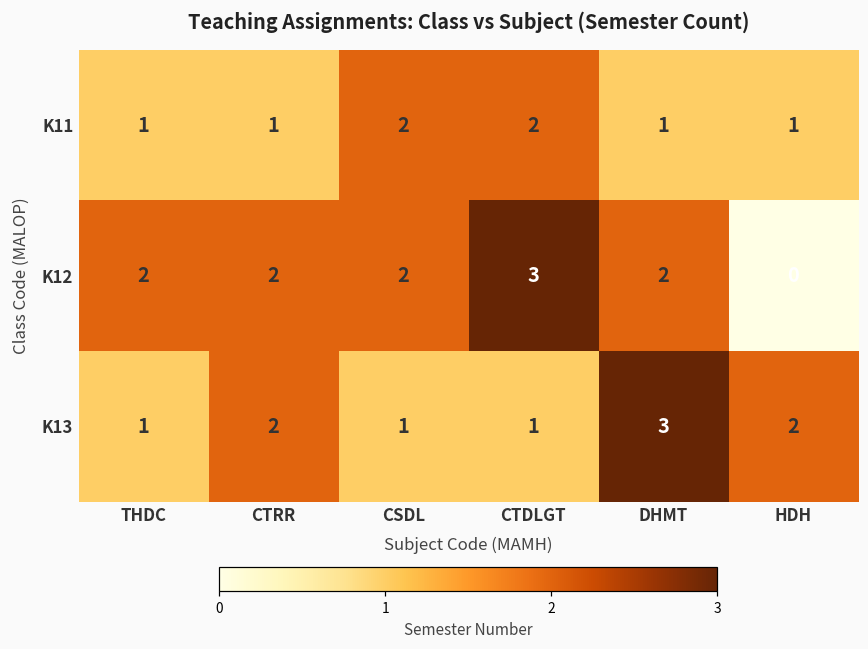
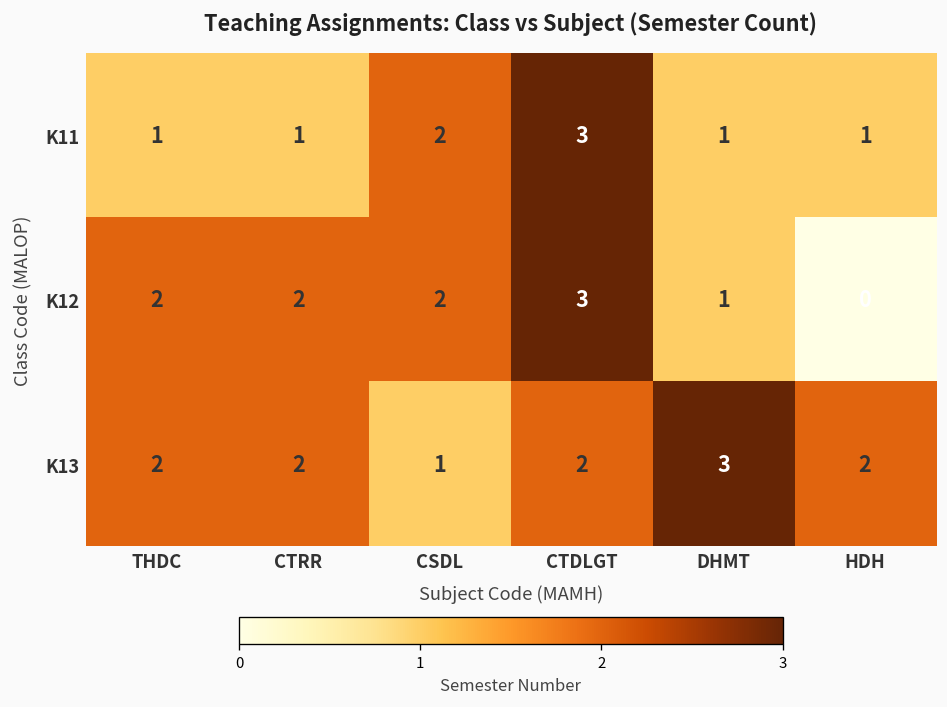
K11, CTDLGT: 2 -> 3
K12, DHMT: 2 -> 1
K13, THDC: 1 -> 2
K13, CTDLGT: 1 -> 2
